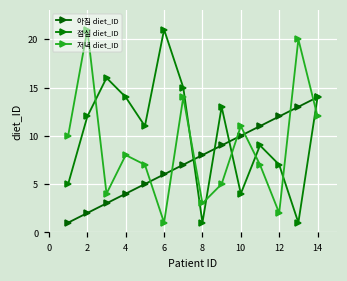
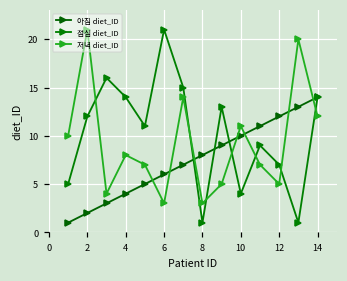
저녁 diet_ID, 6: 1 -> 3
저녁 diet_ID, 12: 2 -> 5
